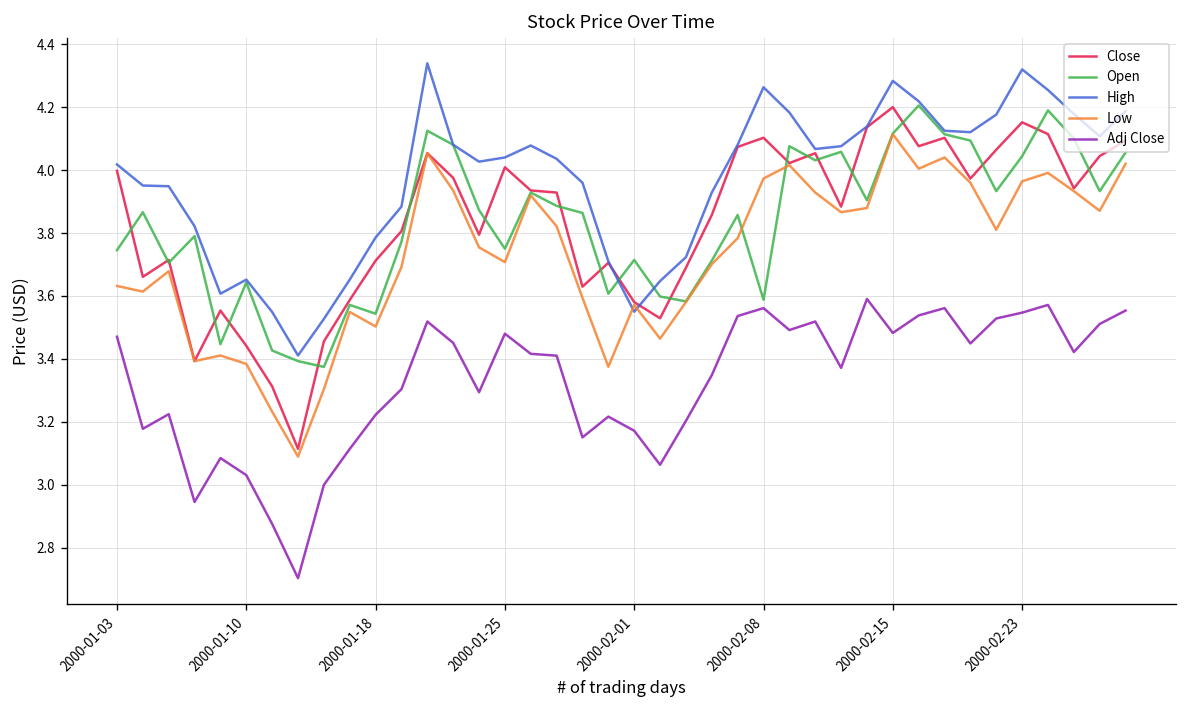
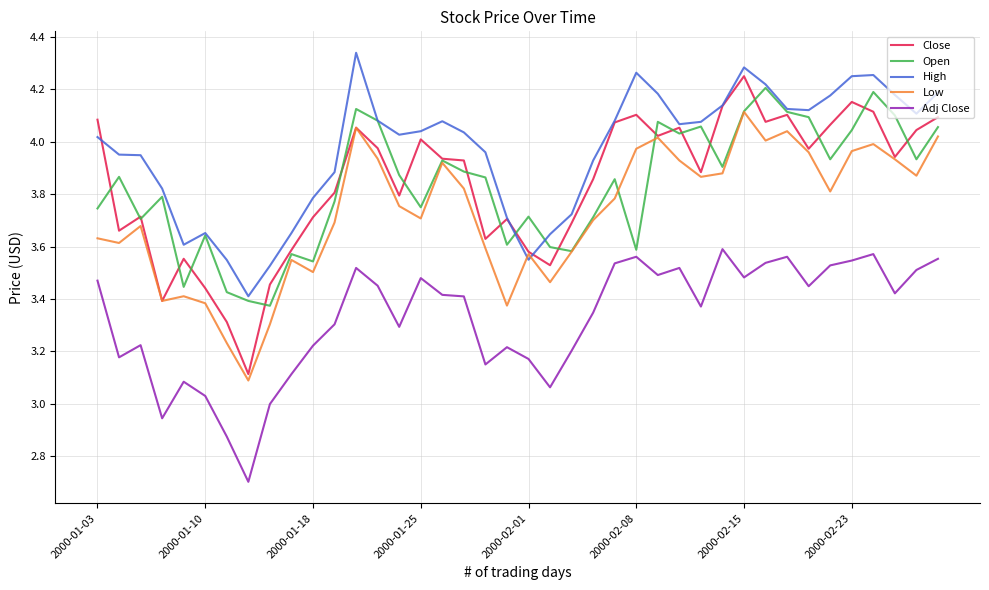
Close, 2000-01-03: 4.00 -> 4.08
Close, 2000-02-15: 4.20 -> 4.25
High, 2000-02-23: 4.32 -> 4.25
